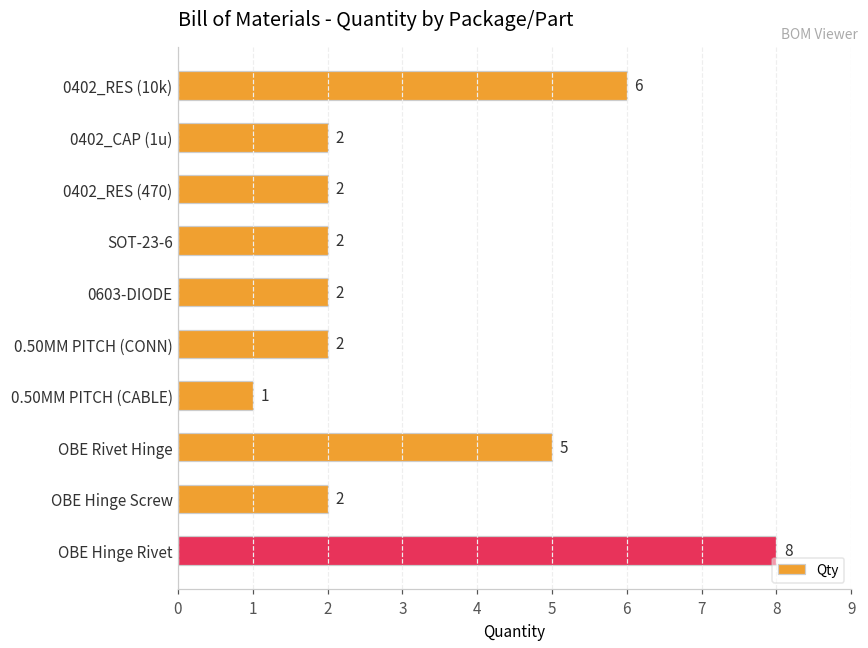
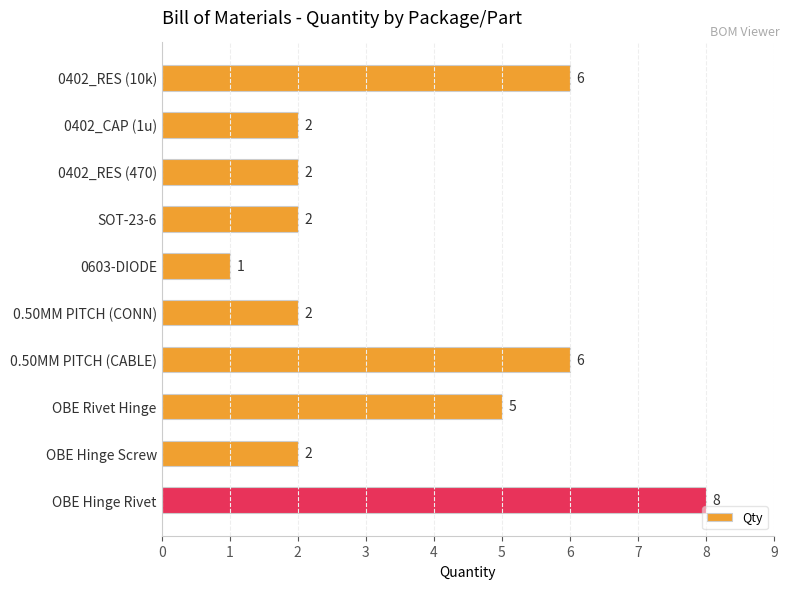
0603-DIODE: 2 -> 1
0.50MM PITCH (CABLE): 1 -> 6
